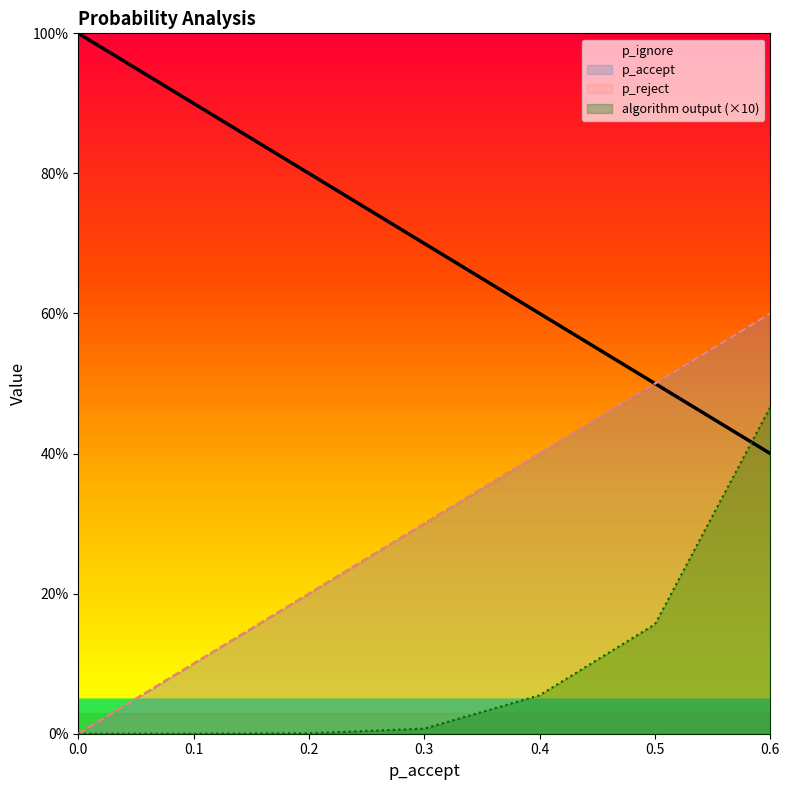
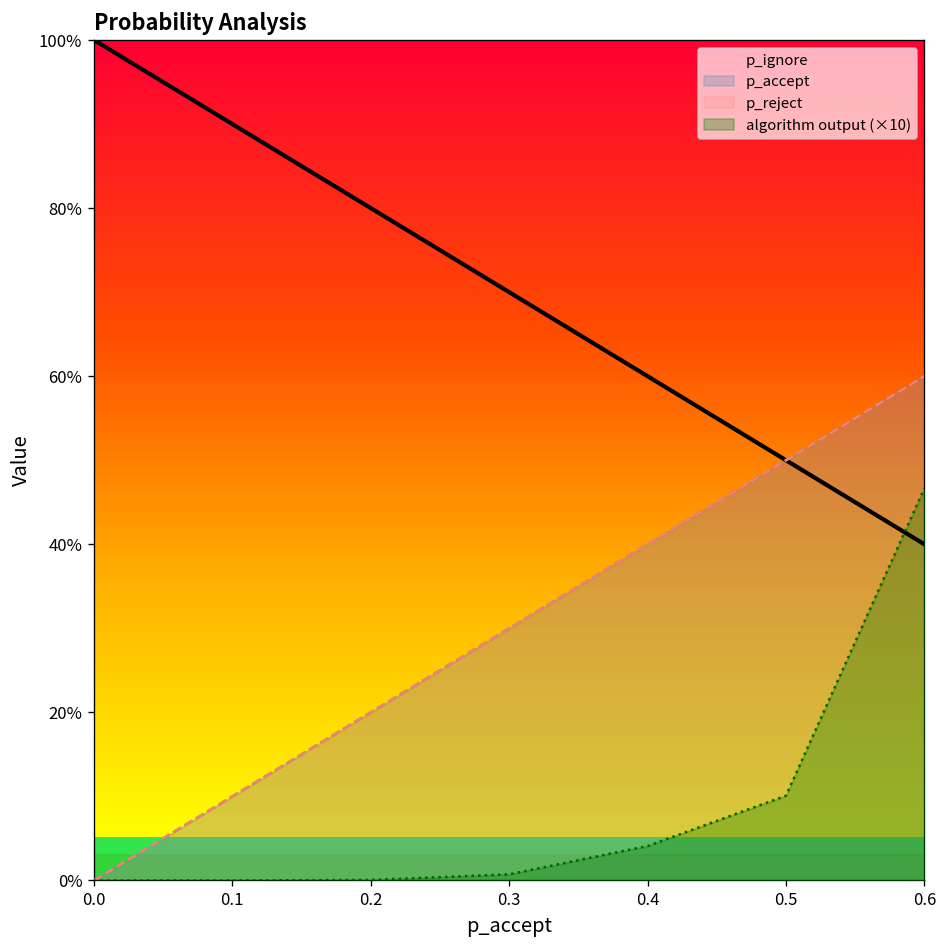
algorithm output (×10), 0.4: 5% -> 4%
algorithm output (×10), 0.5: 16% -> 10%
